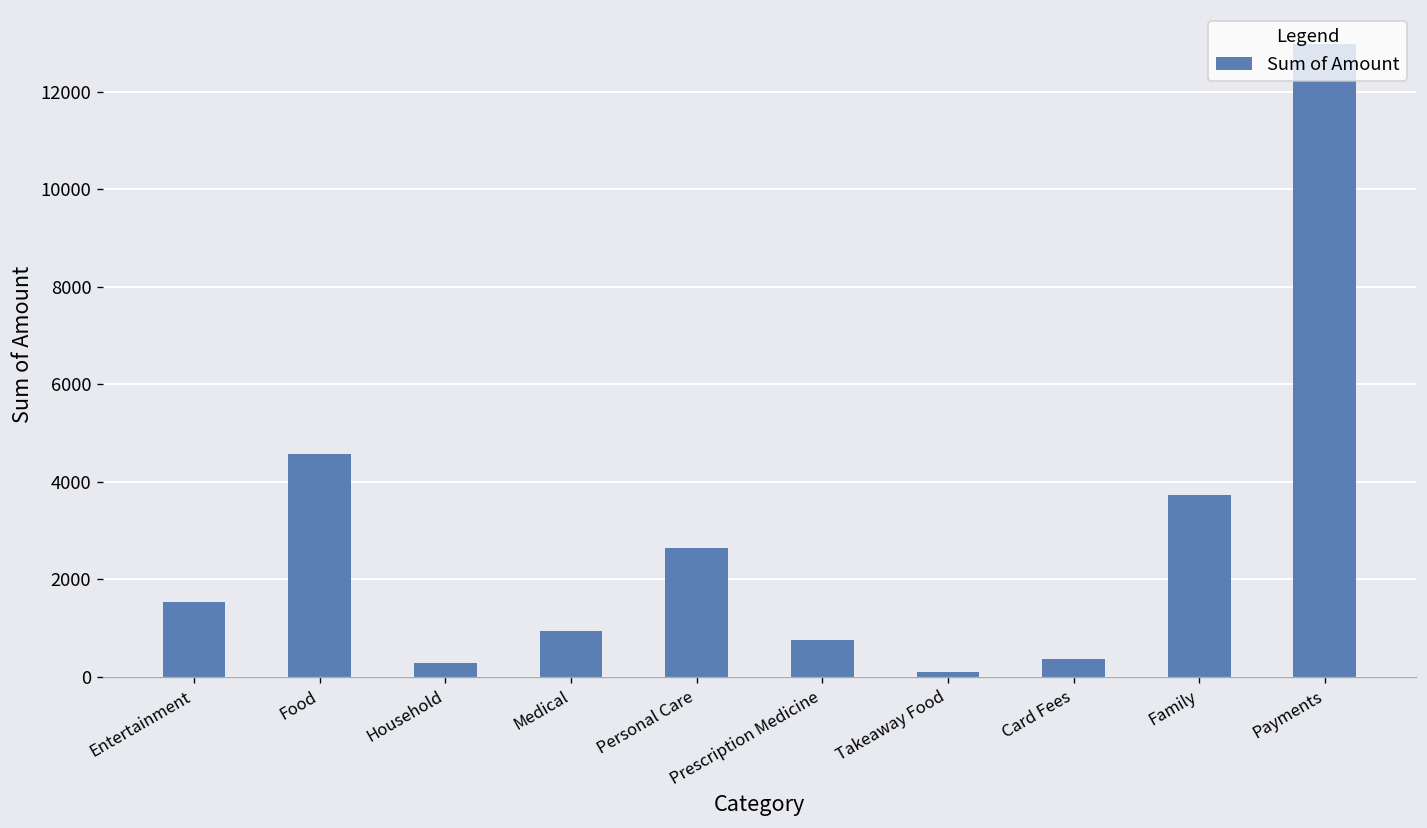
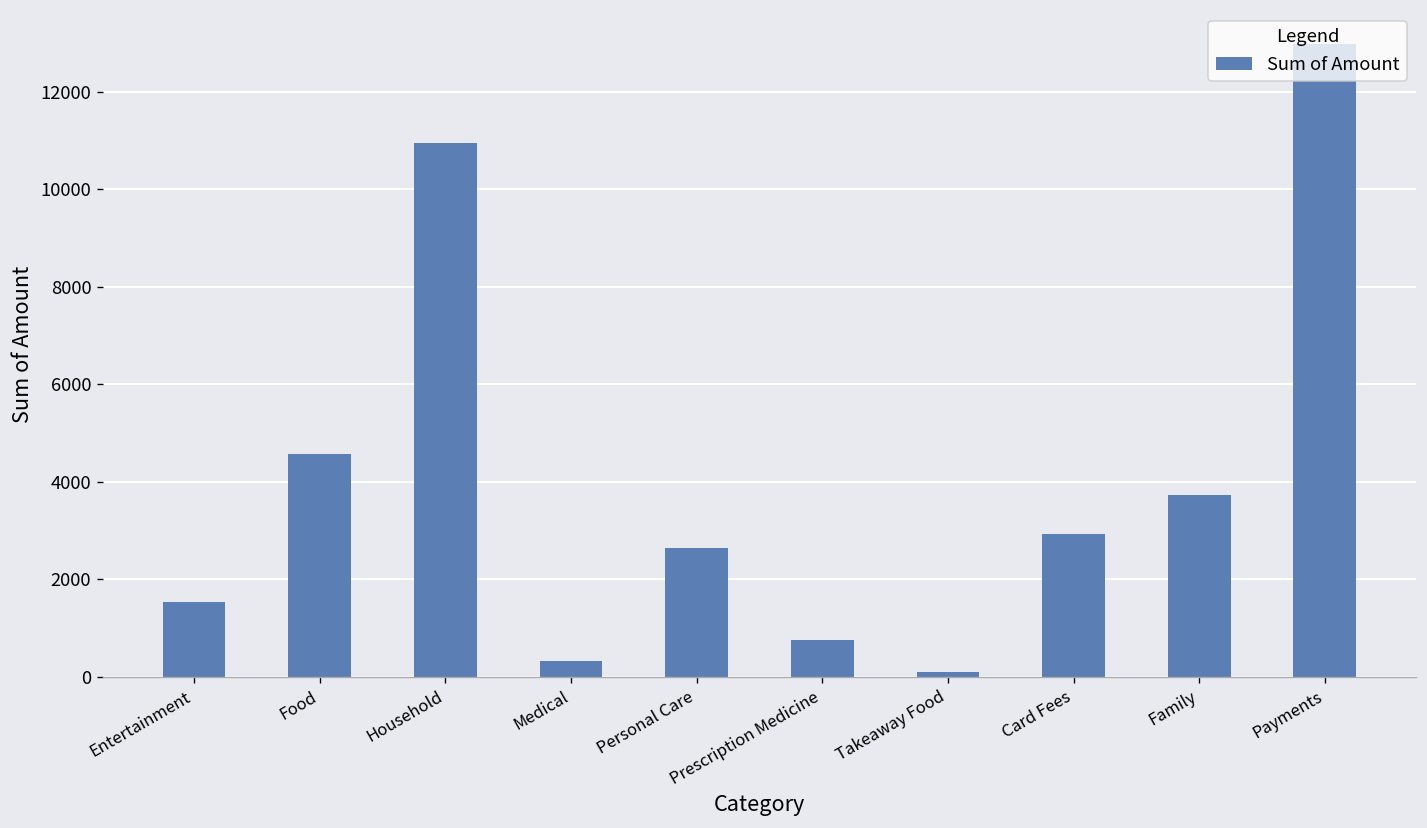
Household: 300 -> 11000
Medical: 1000 -> 300
Card Fees: 400 -> 2900
